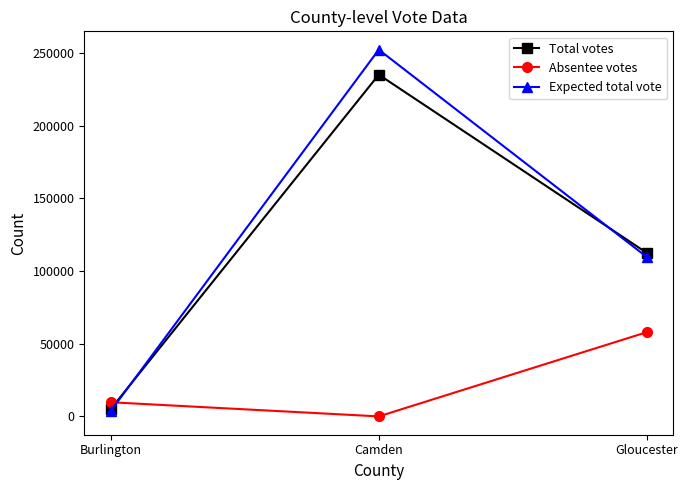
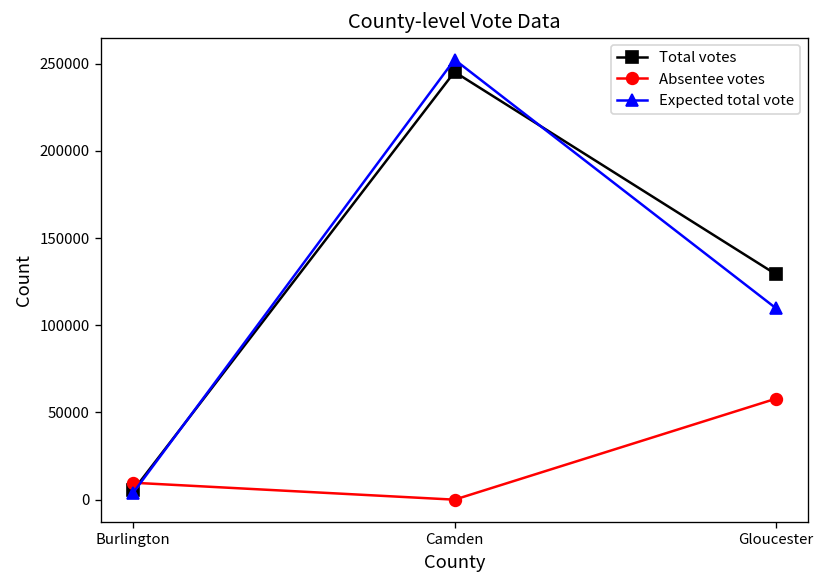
Total votes, Camden: 235000 -> 245000
Total votes, Gloucester: 113000 -> 129000
